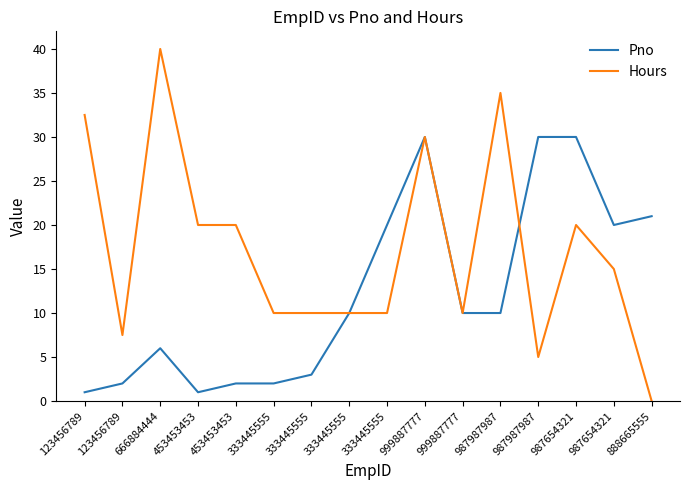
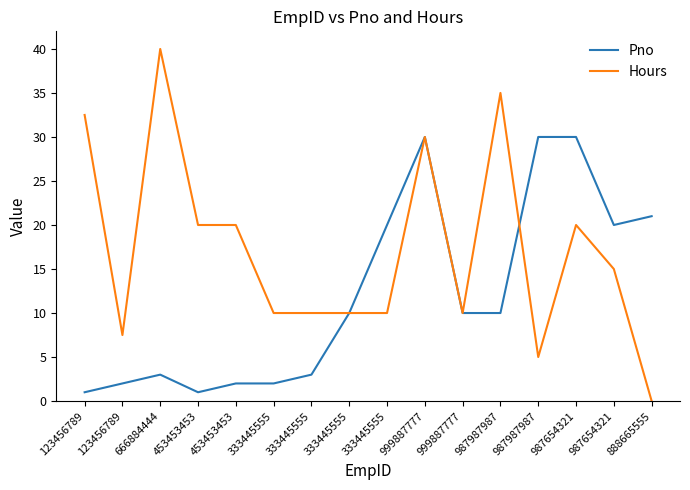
Pno, 666884444: 6 -> 3
